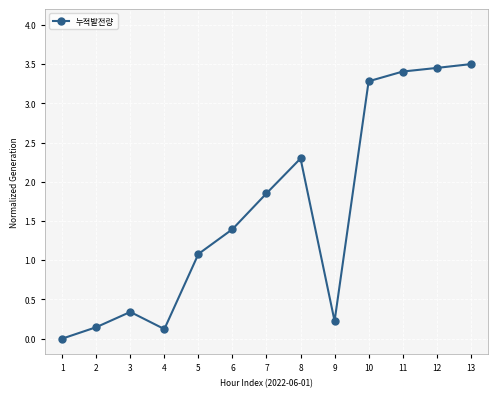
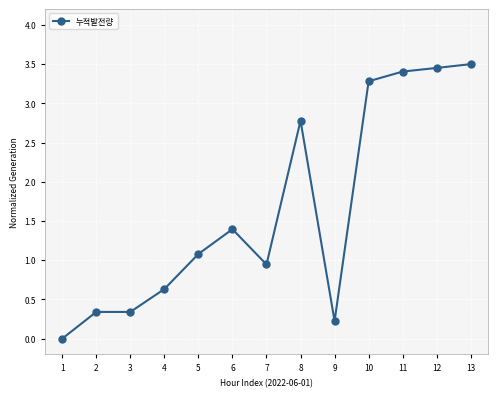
2: 0.1 -> 0.3
4: 0.1 -> 0.6
7: 1.9 -> 0.9
8: 2.3 -> 2.8
